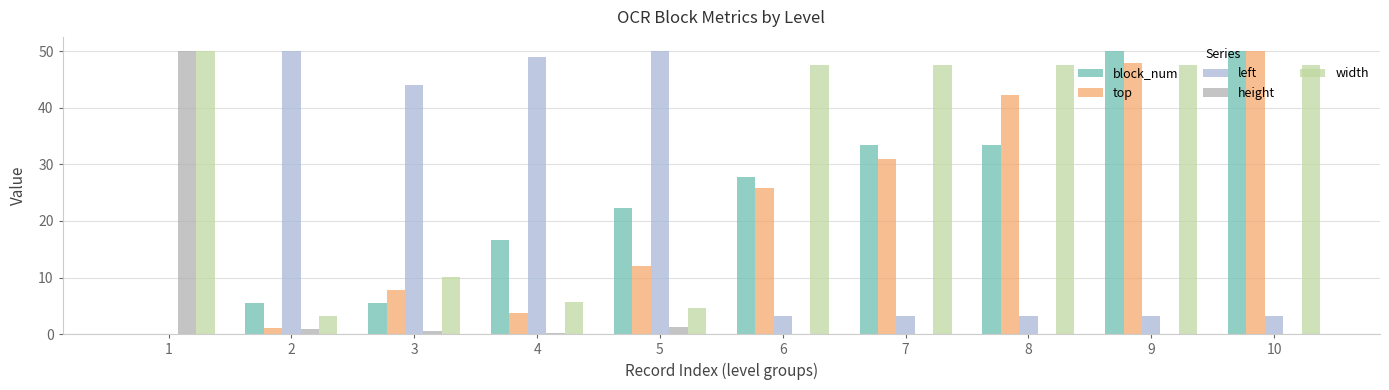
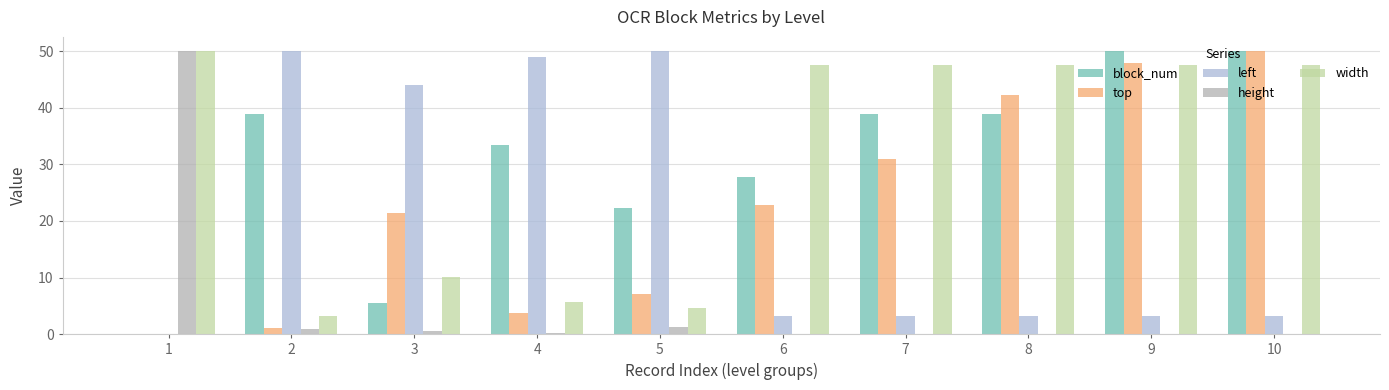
block_num, 2: 6 -> 39
top, 3: 8 -> 21
block_num, 4: 17 -> 33
top, 5: 12 -> 7
top, 6: 26 -> 23
block_num, 7: 33 -> 39
block_num, 8: 33 -> 39
